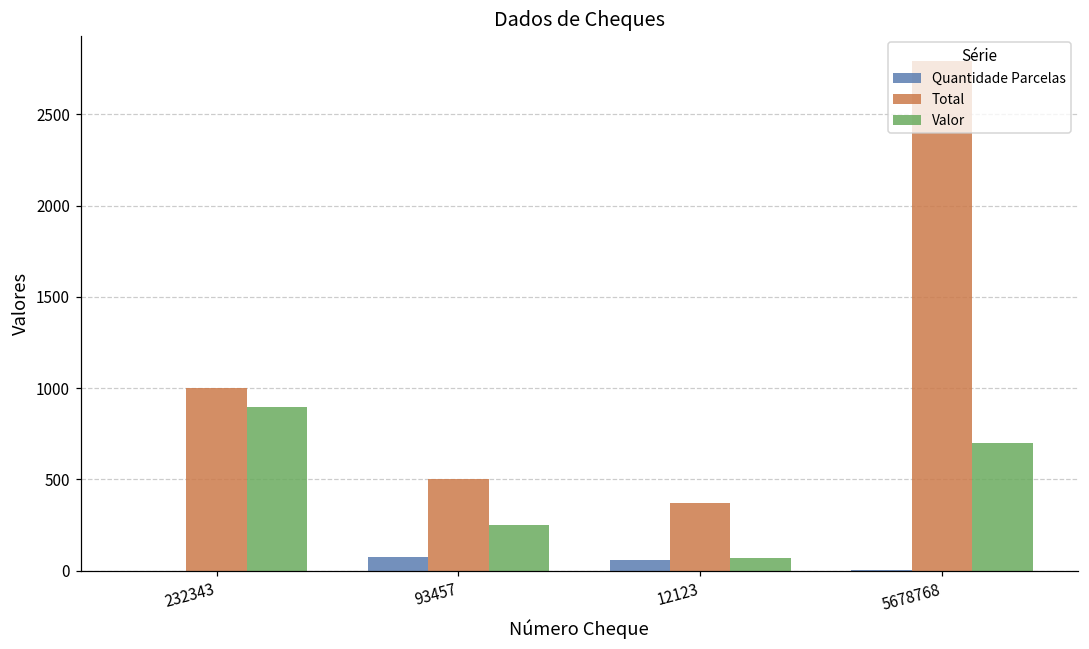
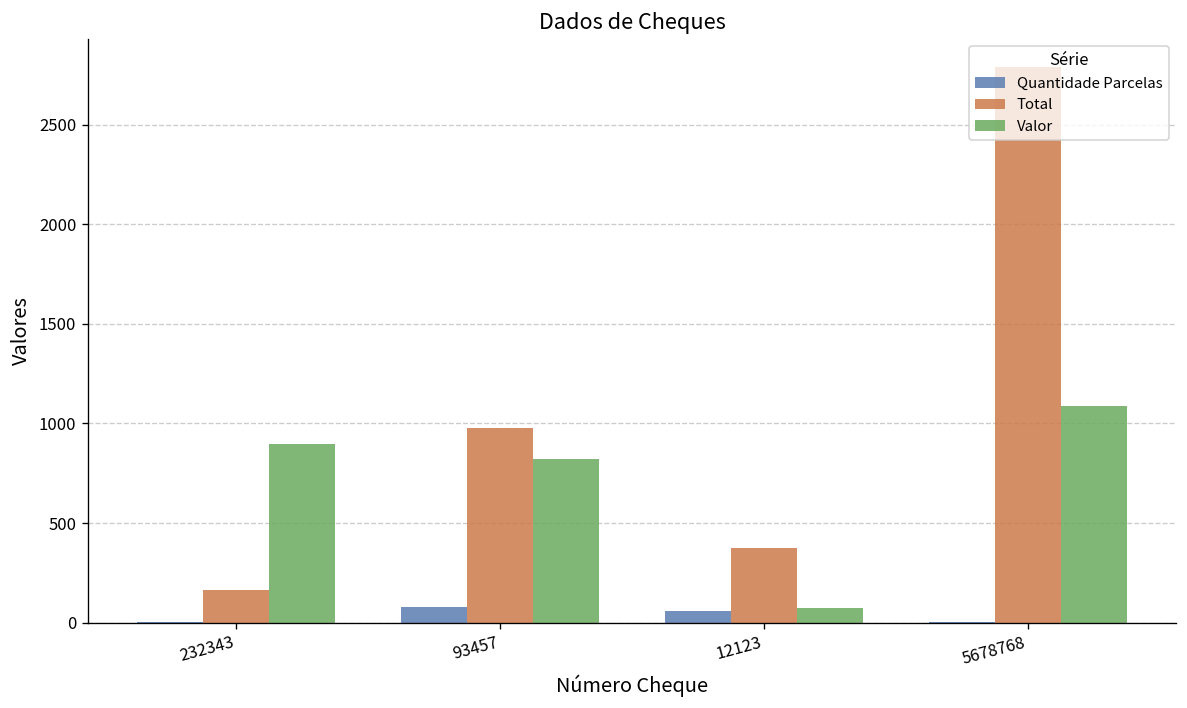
Total, 232343: 1000 -> 170
Total, 93457: 500 -> 980
Valor, 93457: 250 -> 820
Valor, 5678768: 700 -> 1090
